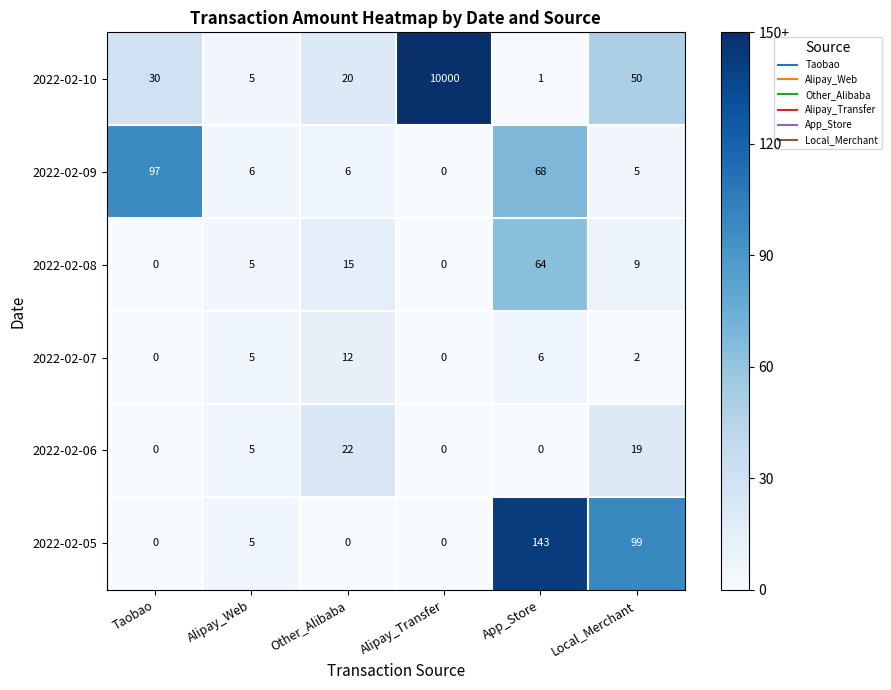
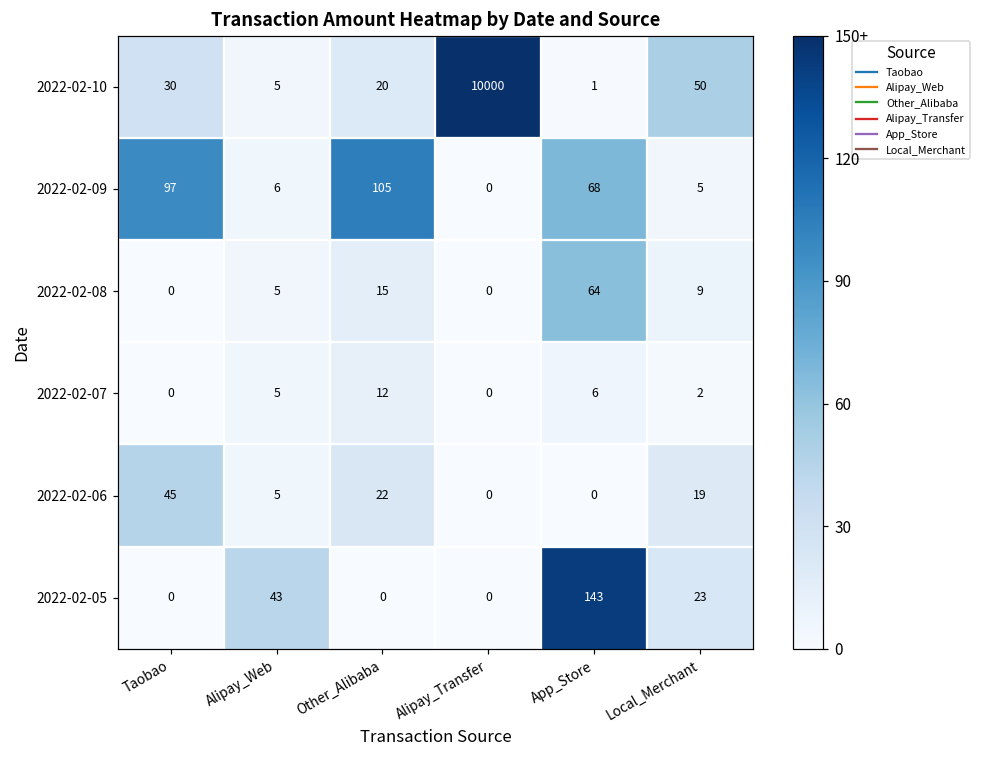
2022-02-09, Other_Alibaba: 6 -> 105
2022-02-06, Taobao: 0 -> 45
2022-02-05, Alipay_Web: 5 -> 43
2022-02-05, Local_Merchant: 99 -> 23
